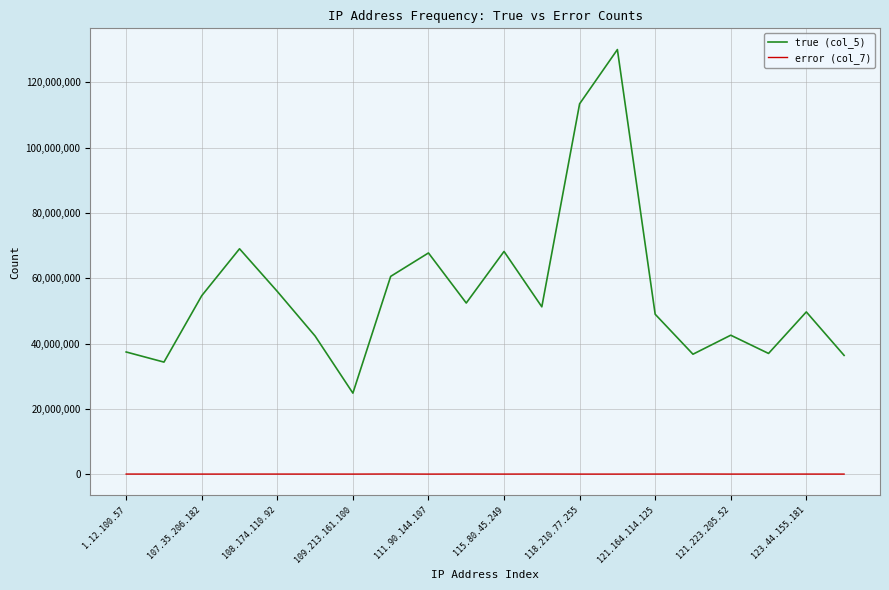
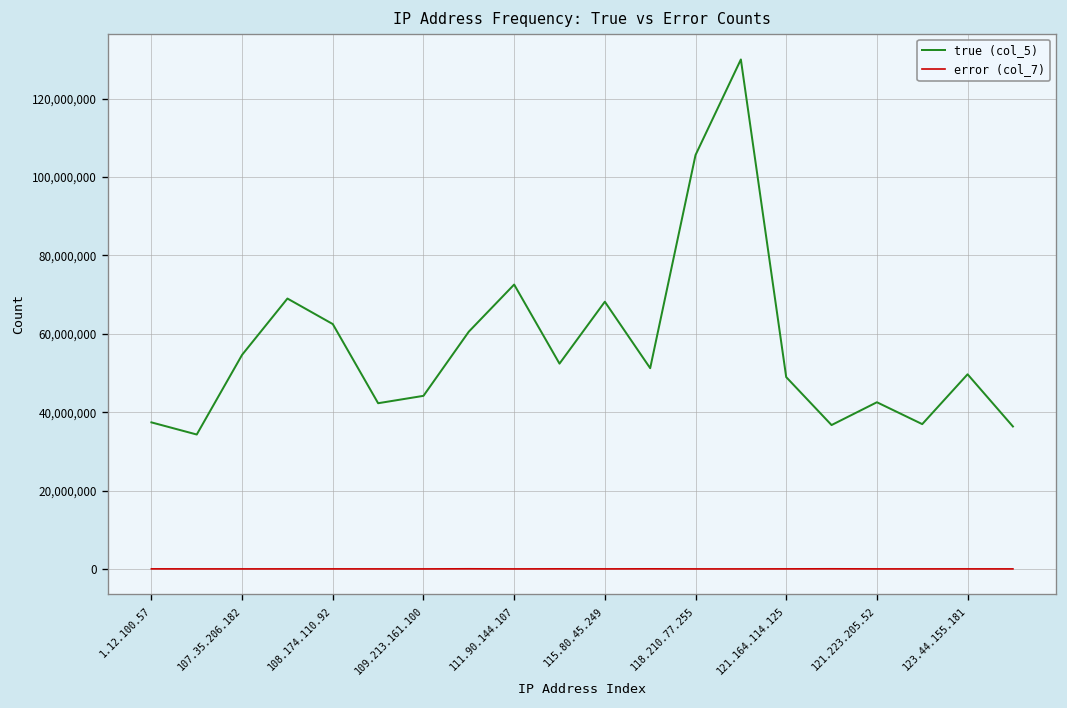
true (col_5), 108.174.110.92: 56,000,000 -> 62,000,000
true (col_5), 109.213.161.100: 25,000,000 -> 44,000,000
true (col_5), 111.90.144.107: 68,000,000 -> 73,000,000
true (col_5), 118.210.77.255: 113,000,000 -> 106,000,000
